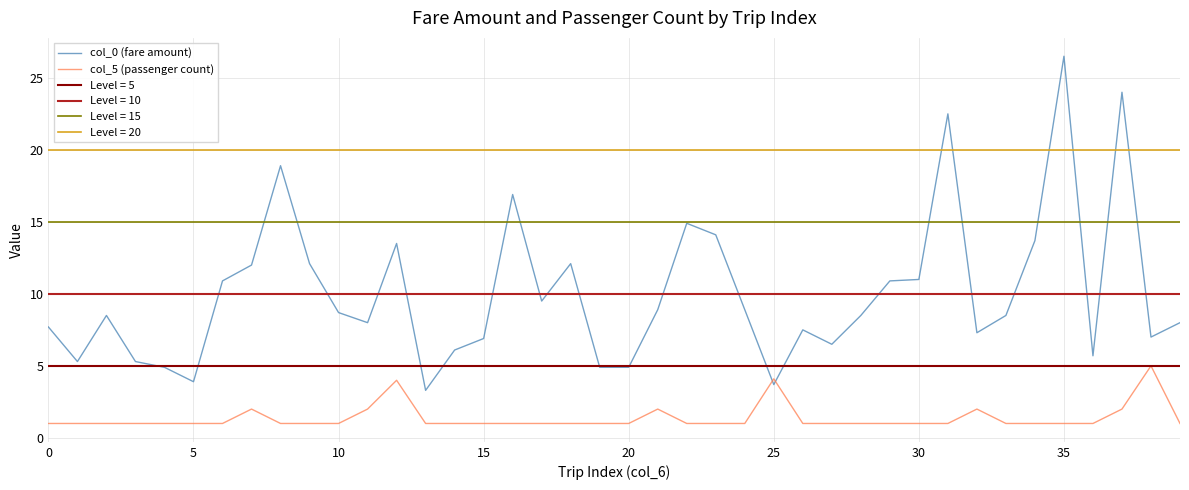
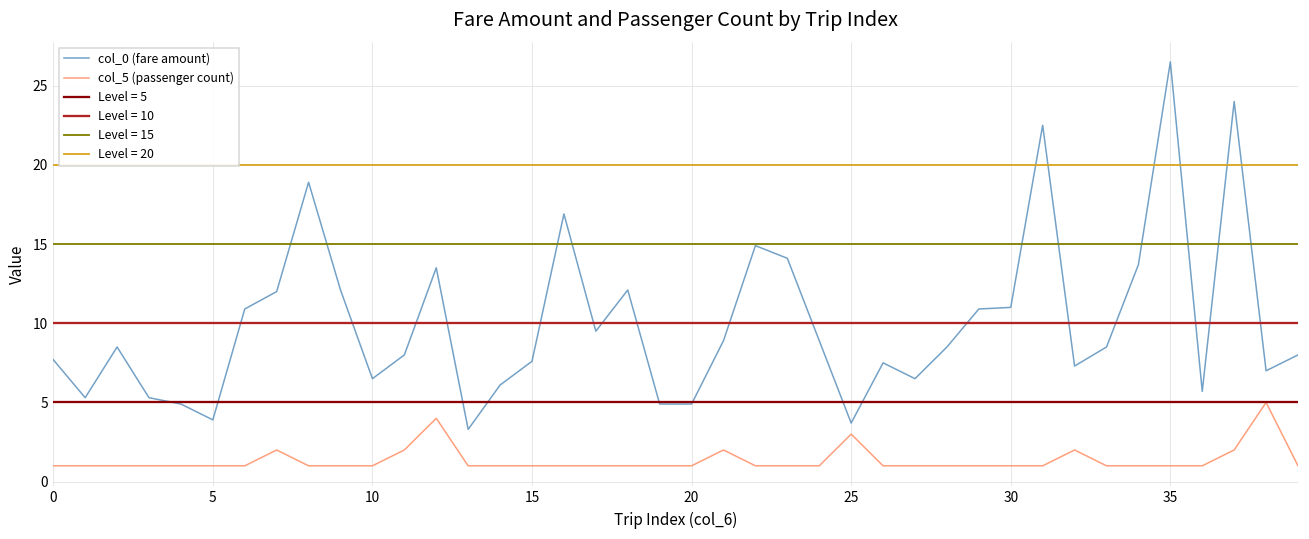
col_0 (fare amount), 10: 8.7 -> 6.5
col_0 (fare amount), 15: 6.9 -> 7.6
col_5 (passenger count), 25: 4.1 -> 3.0
